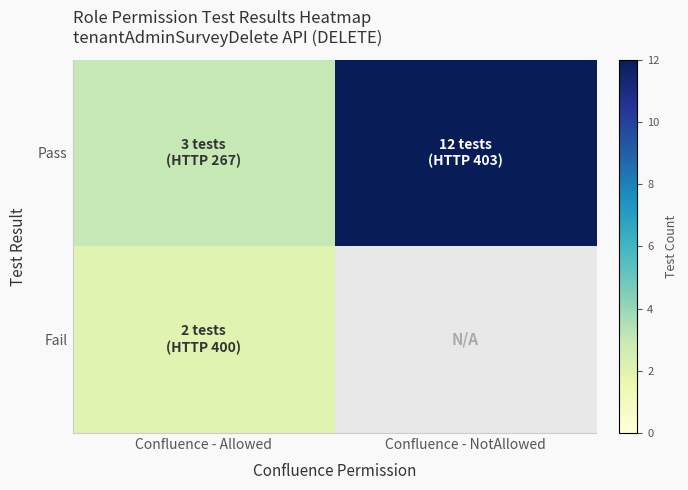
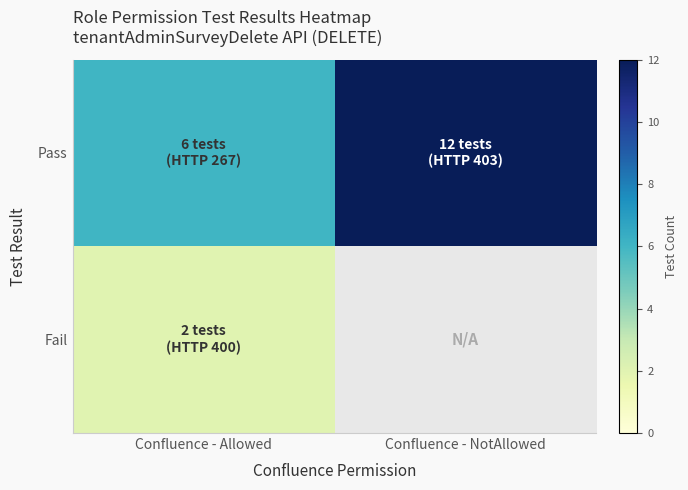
Pass, Confluence - Allowed: 3 -> 6
